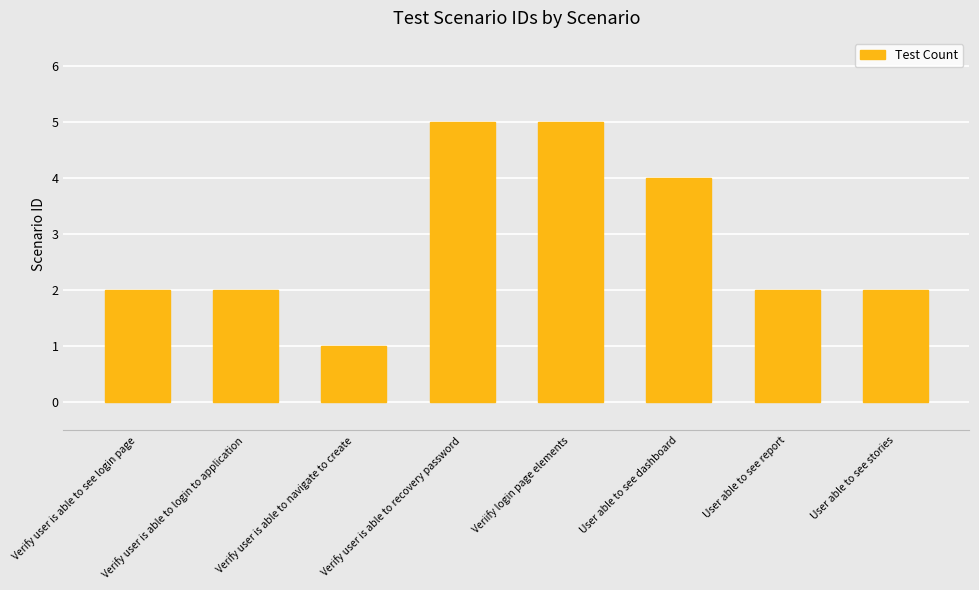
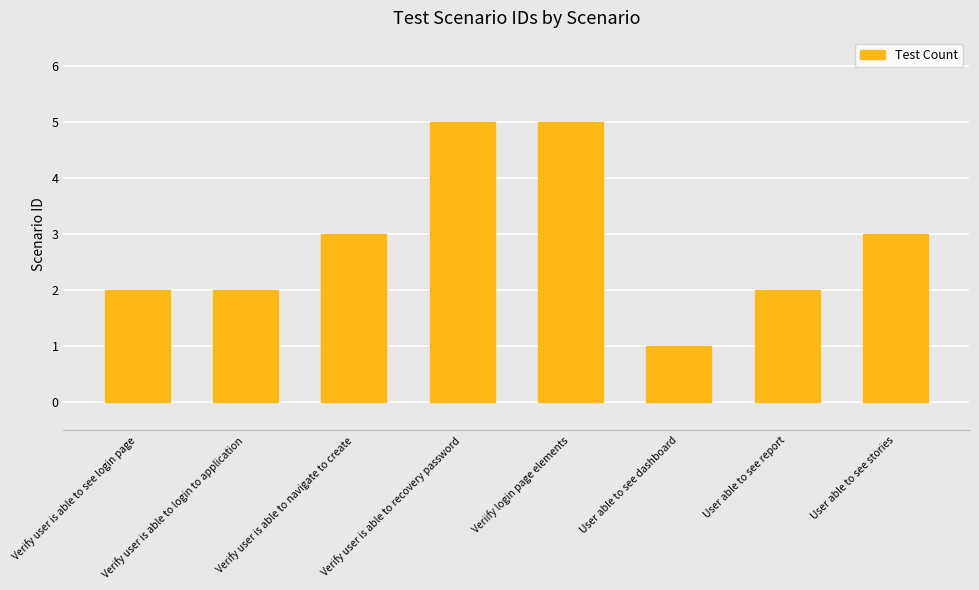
Verify user is able to navigate to create: 1 -> 3
User able to see dashboard: 4 -> 1
User able to see stories: 2 -> 3
